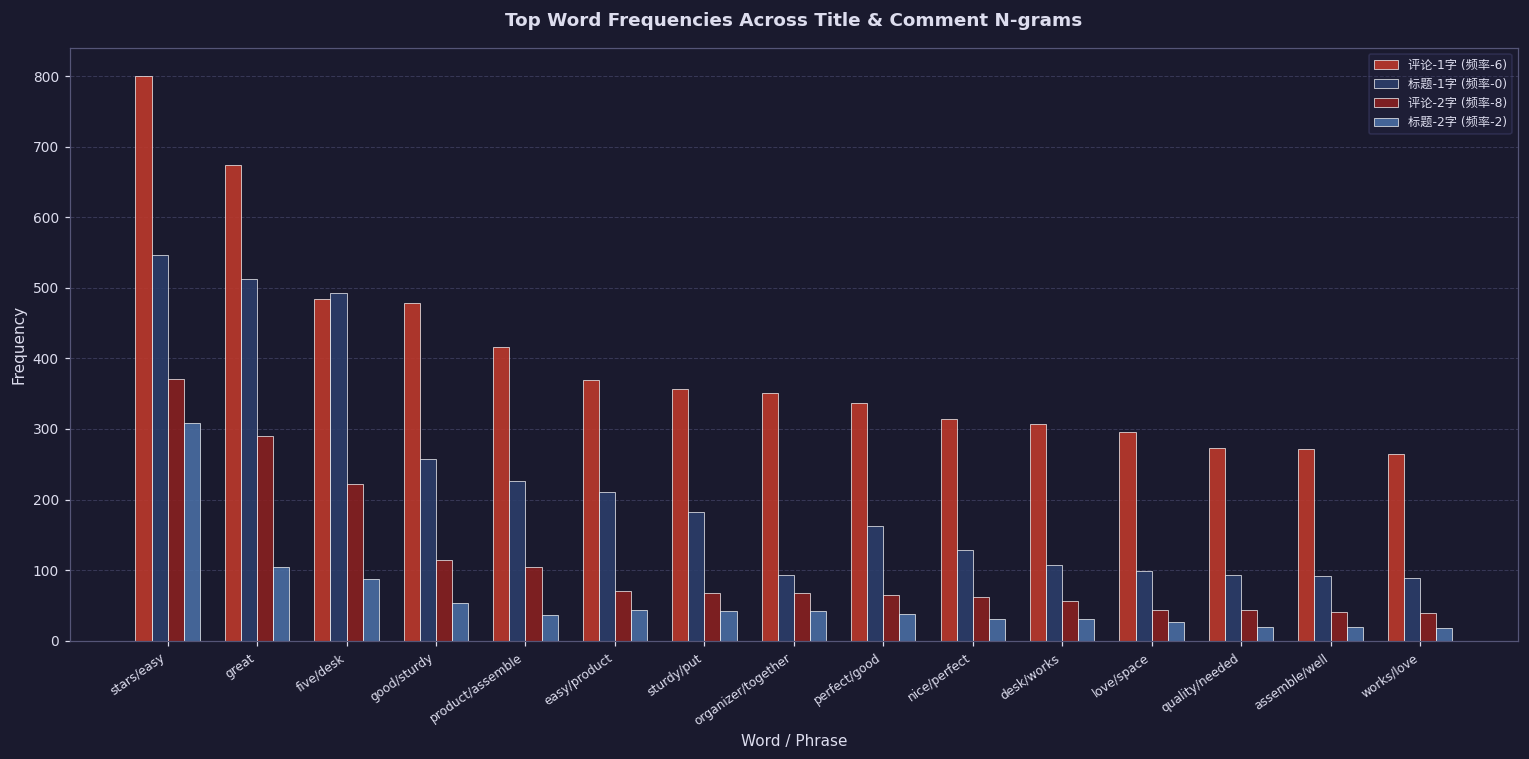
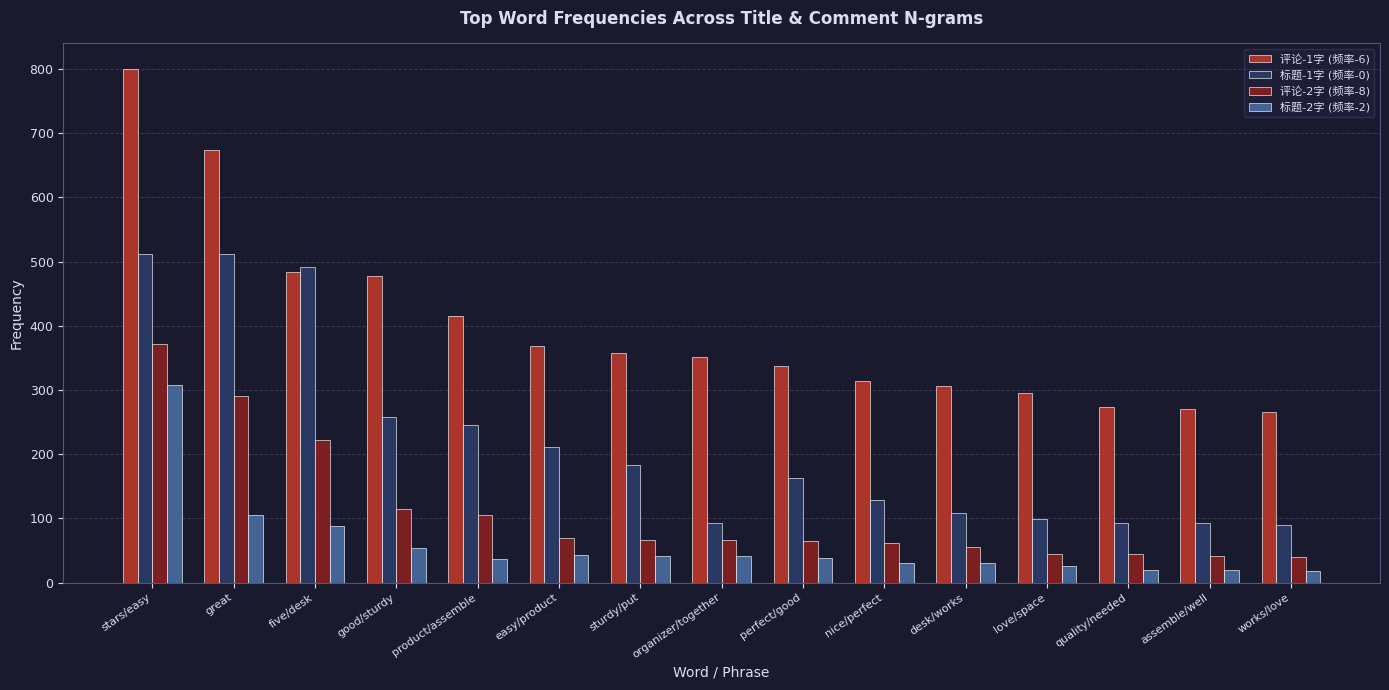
标题-1字 (频率-0), stars/easy: 550 -> 510
标题-1字 (频率-0), product/assemble: 230 -> 250
